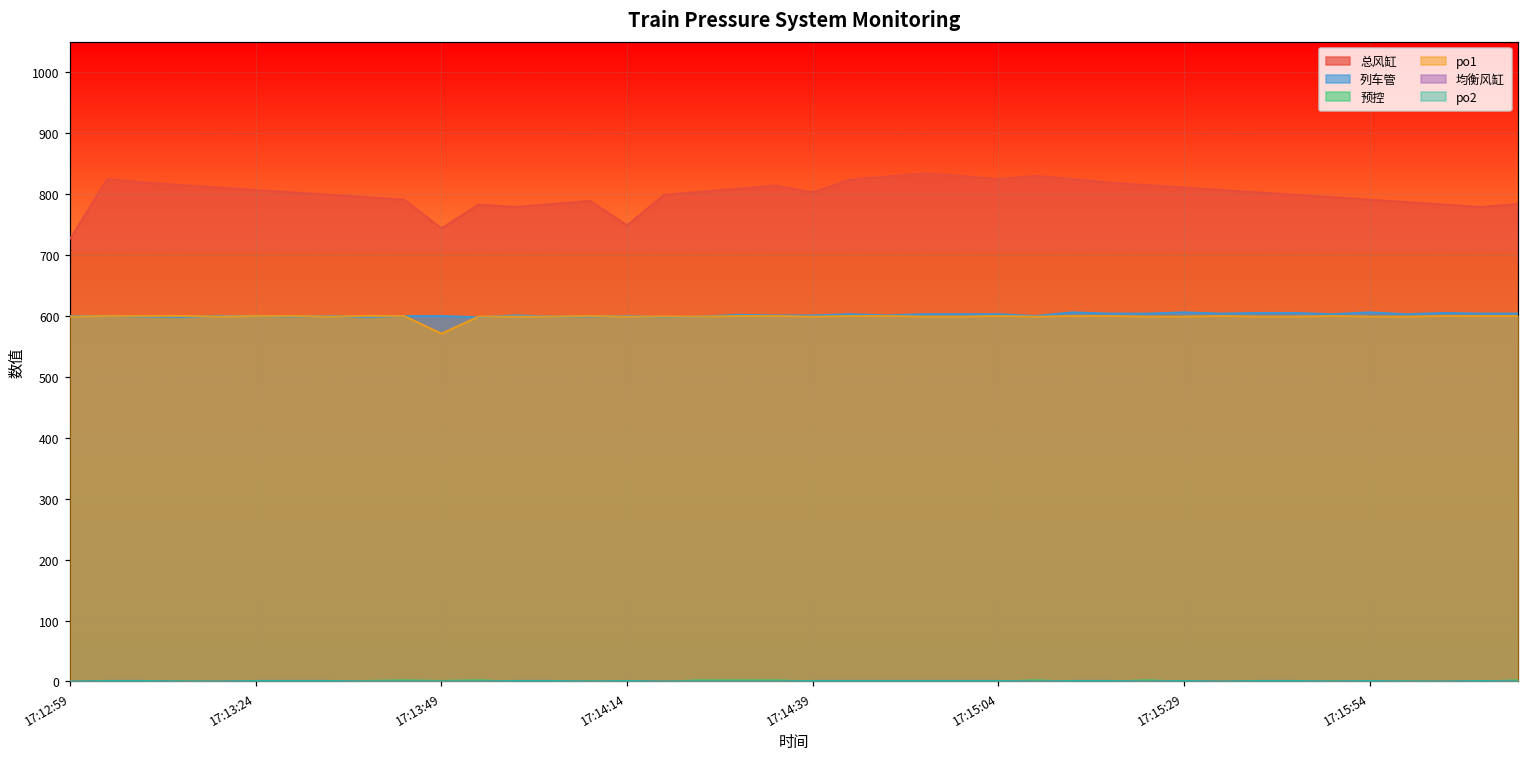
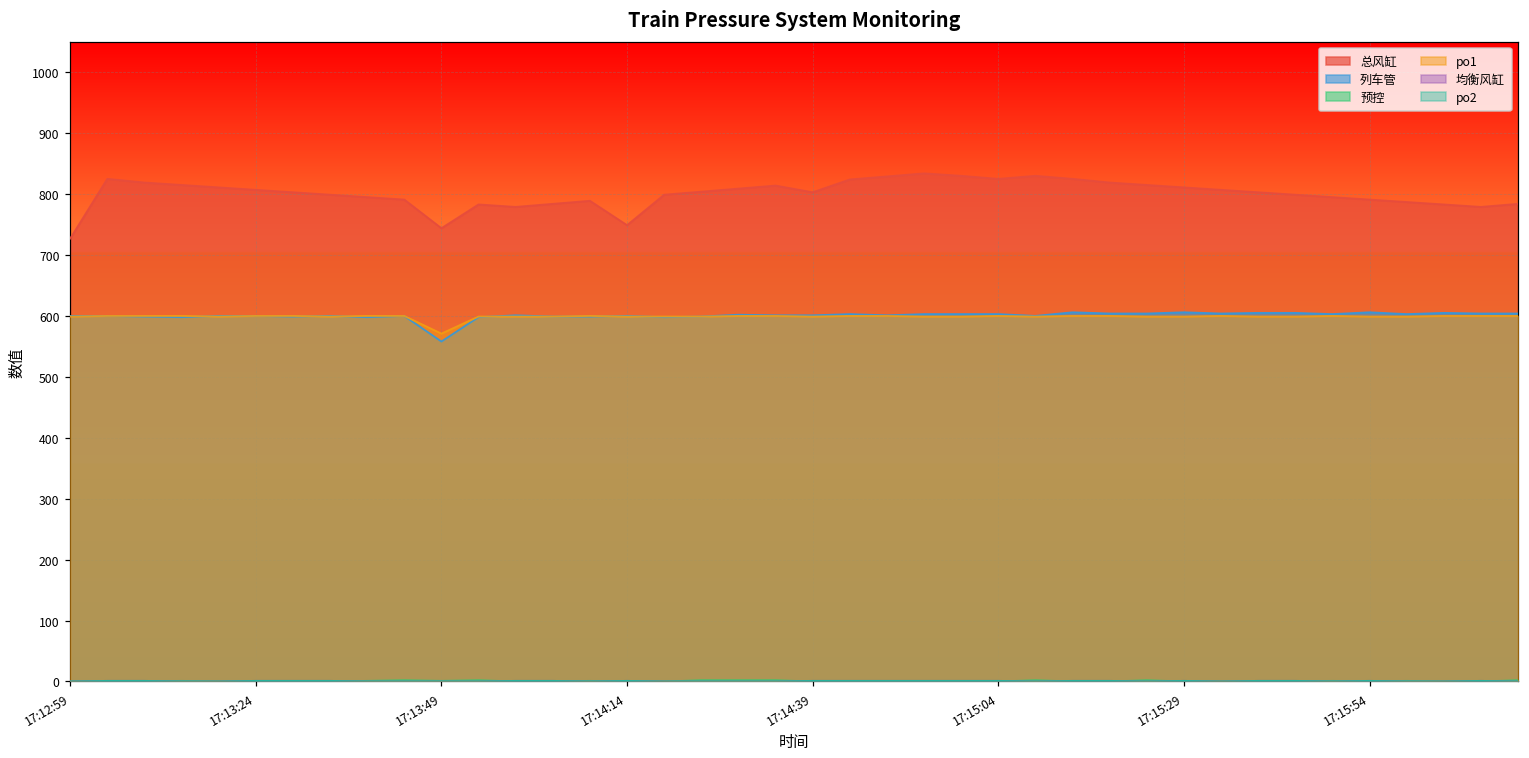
列车管, 17:13:49: 600 -> 560
